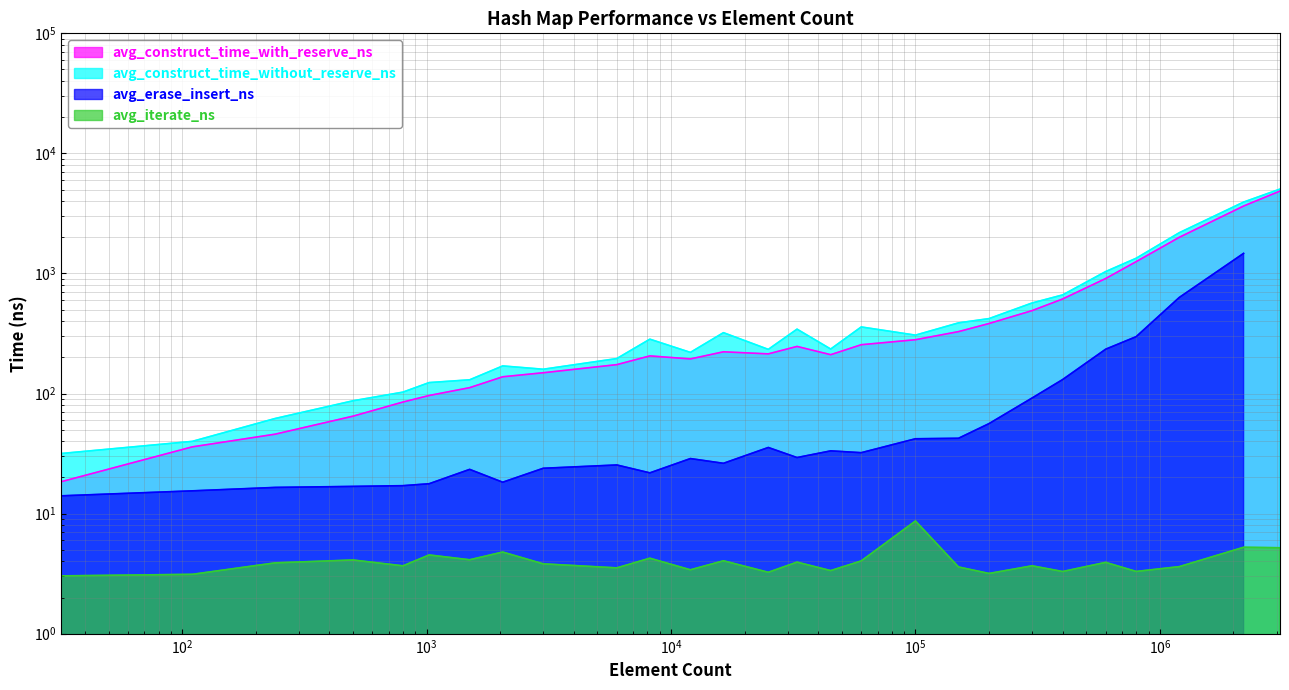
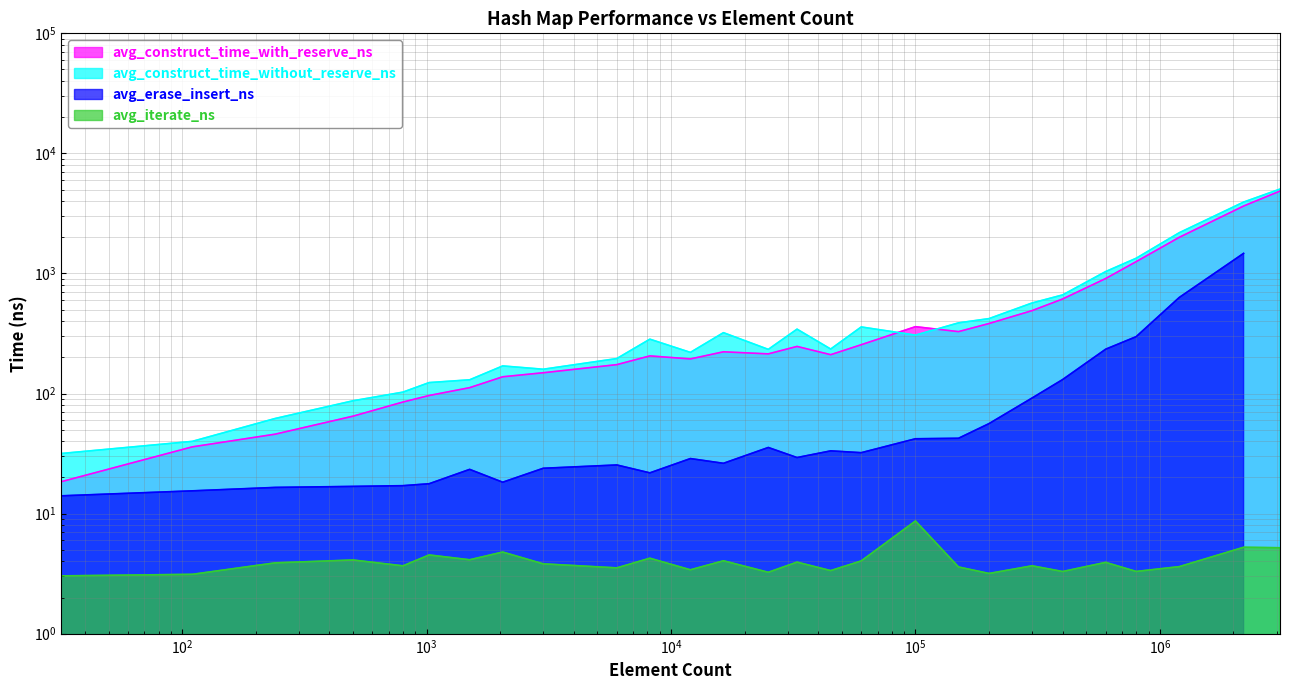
avg_construct_time_with_reserve_ns, 10^5: 280 -> 360
